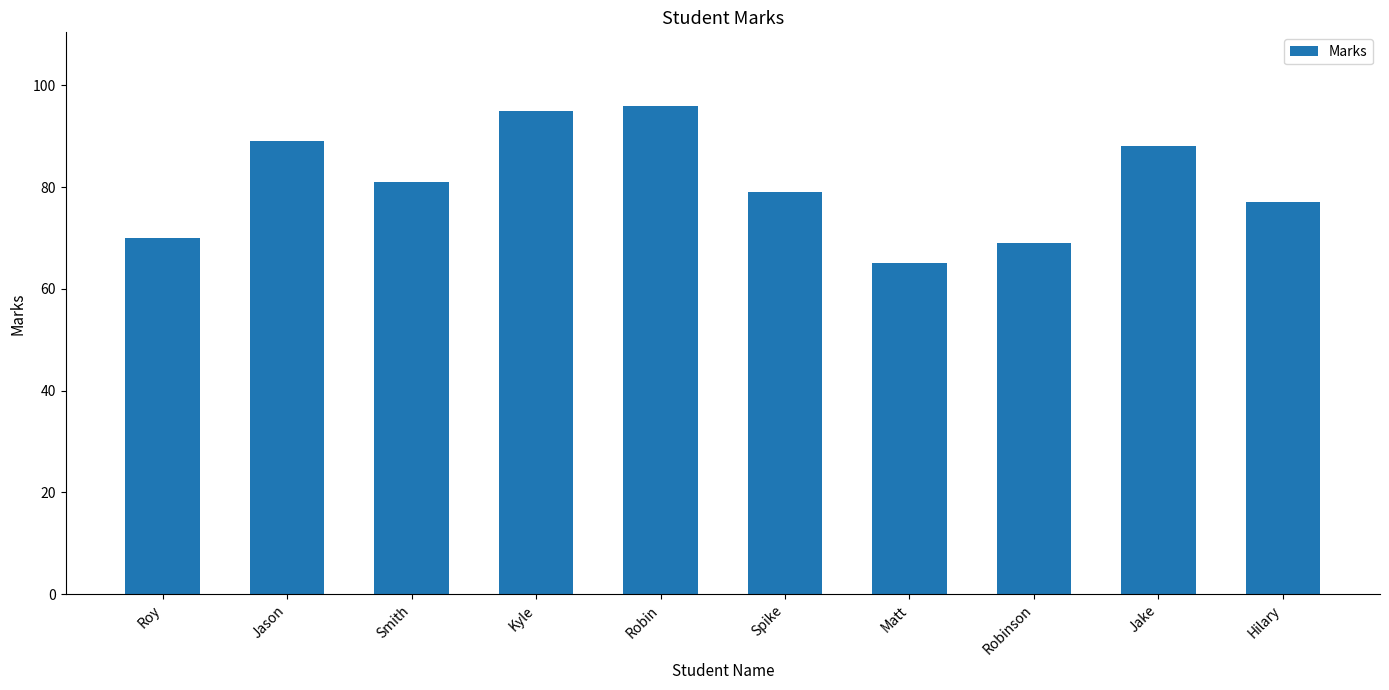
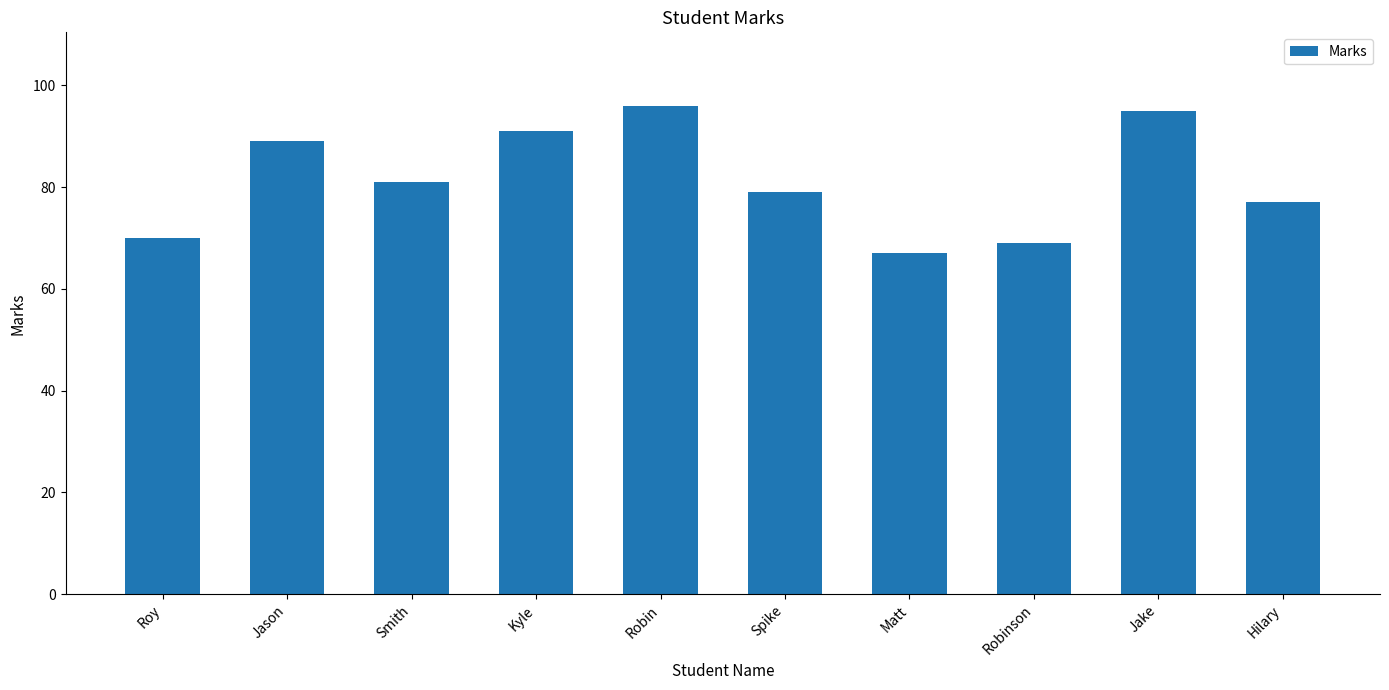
Kyle: 95 -> 91
Matt: 65 -> 67
Jake: 88 -> 95
